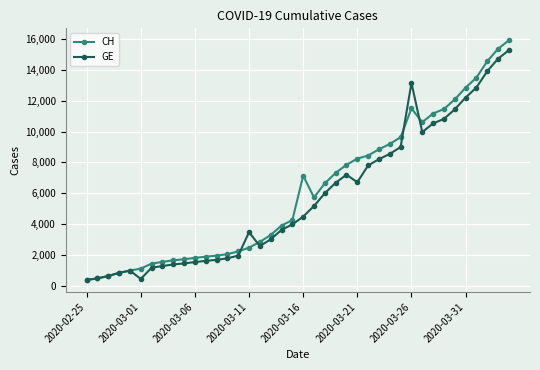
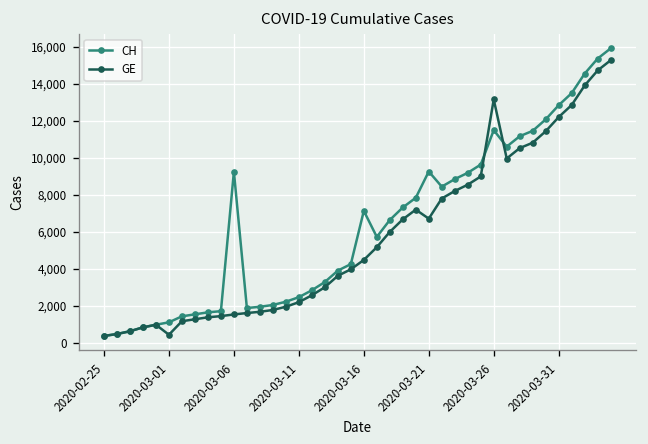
CH, 2020-03-06: 1,800 -> 9,300
GE, 2020-03-11: 3,500 -> 2,200
CH, 2020-03-21: 8,200 -> 9,300
